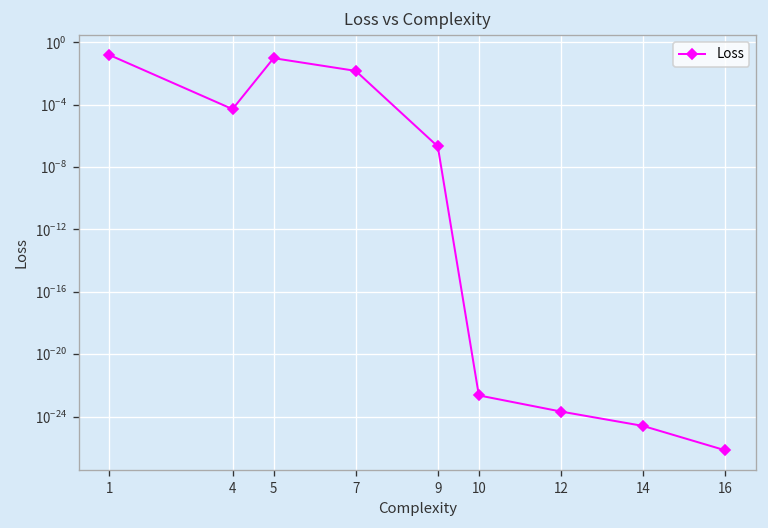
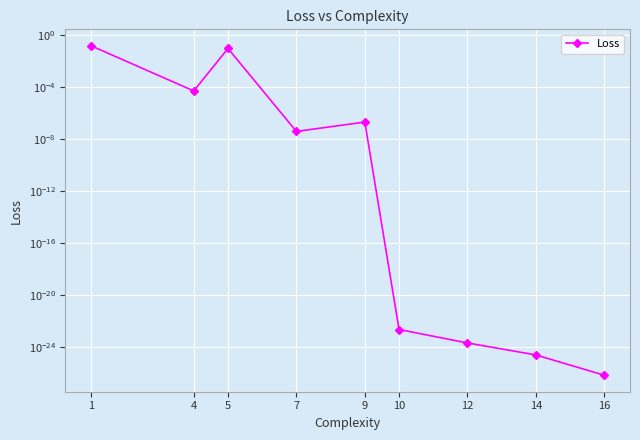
7: 0.01 -> 0.00000004
